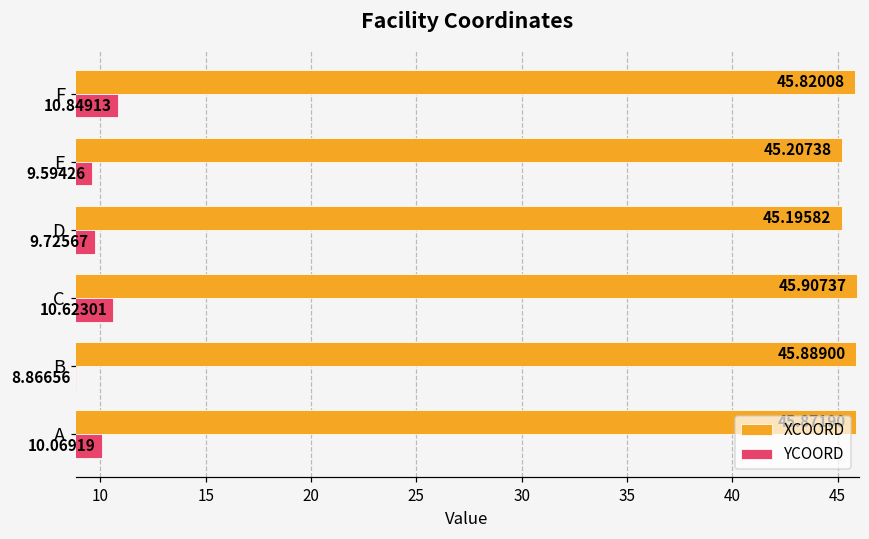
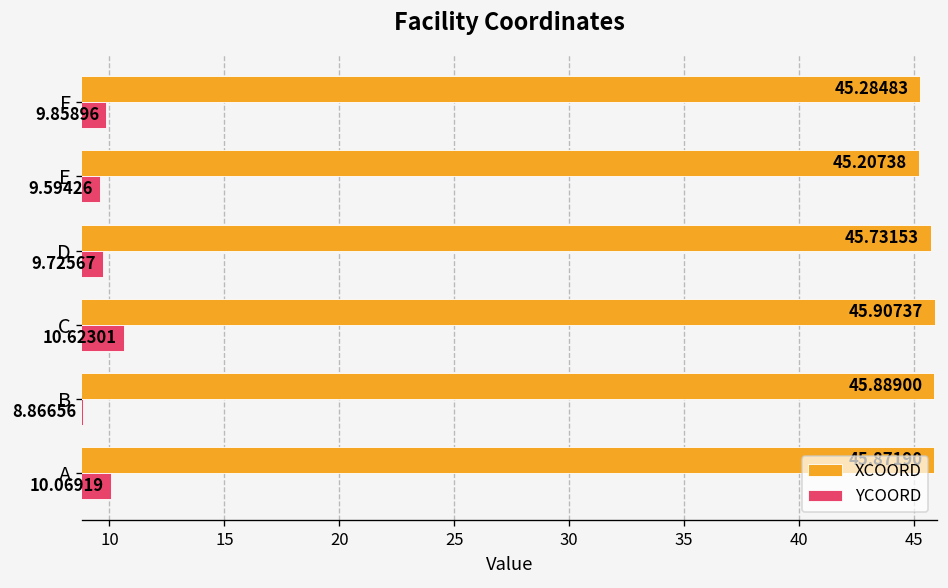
XCOORD, F: 45.82008 -> 45.28483
YCOORD, F: 10.84913 -> 9.85896
XCOORD, D: 45.19582 -> 45.73153
